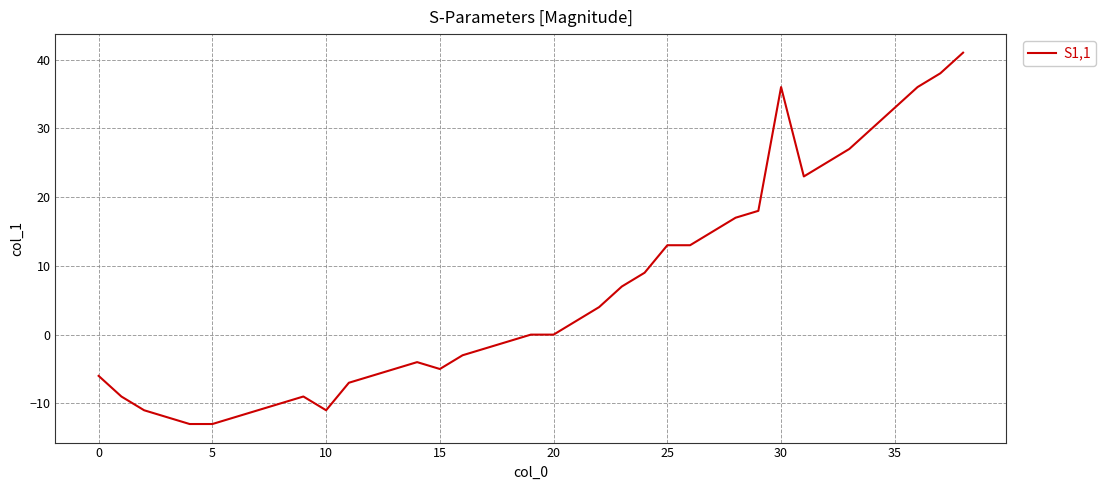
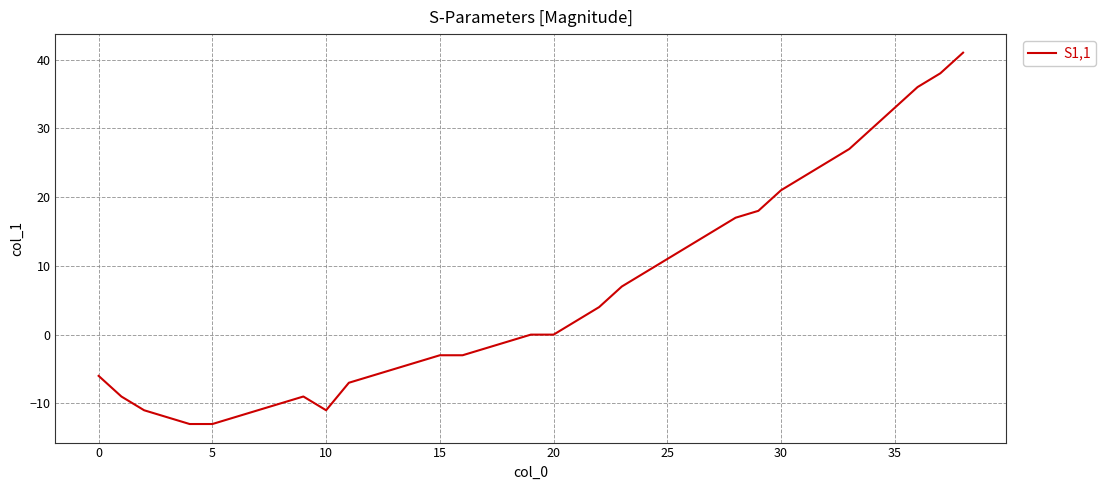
15: -5 -> -3
25: 13 -> 11
30: 36 -> 21
